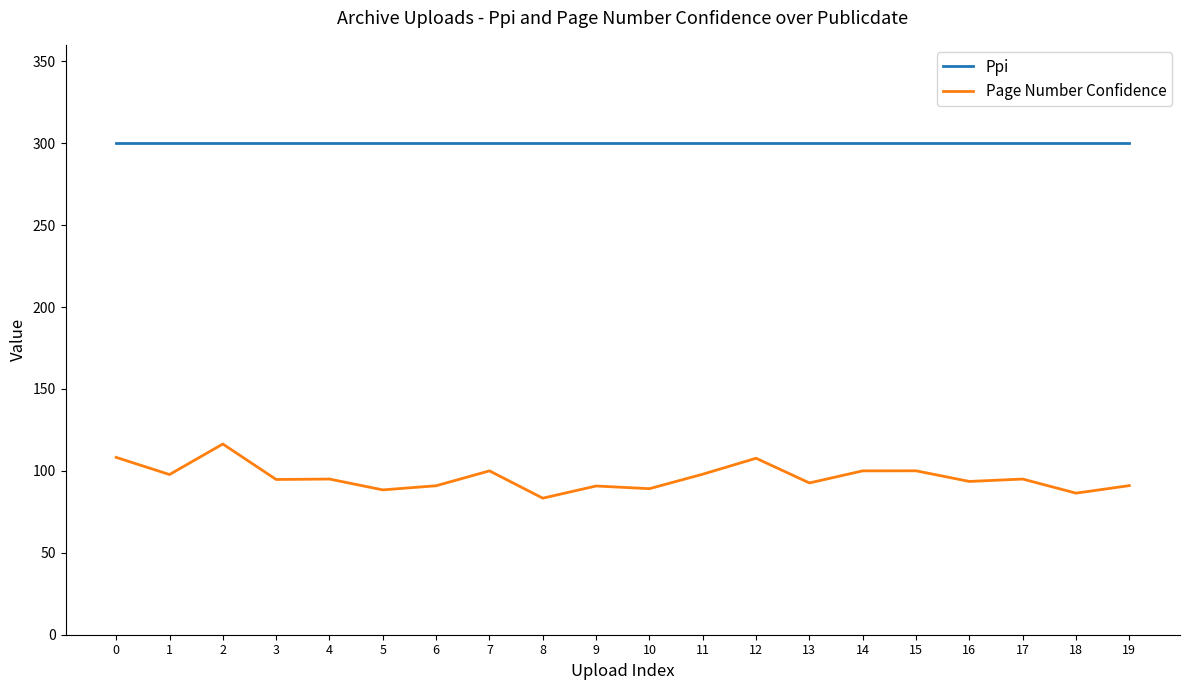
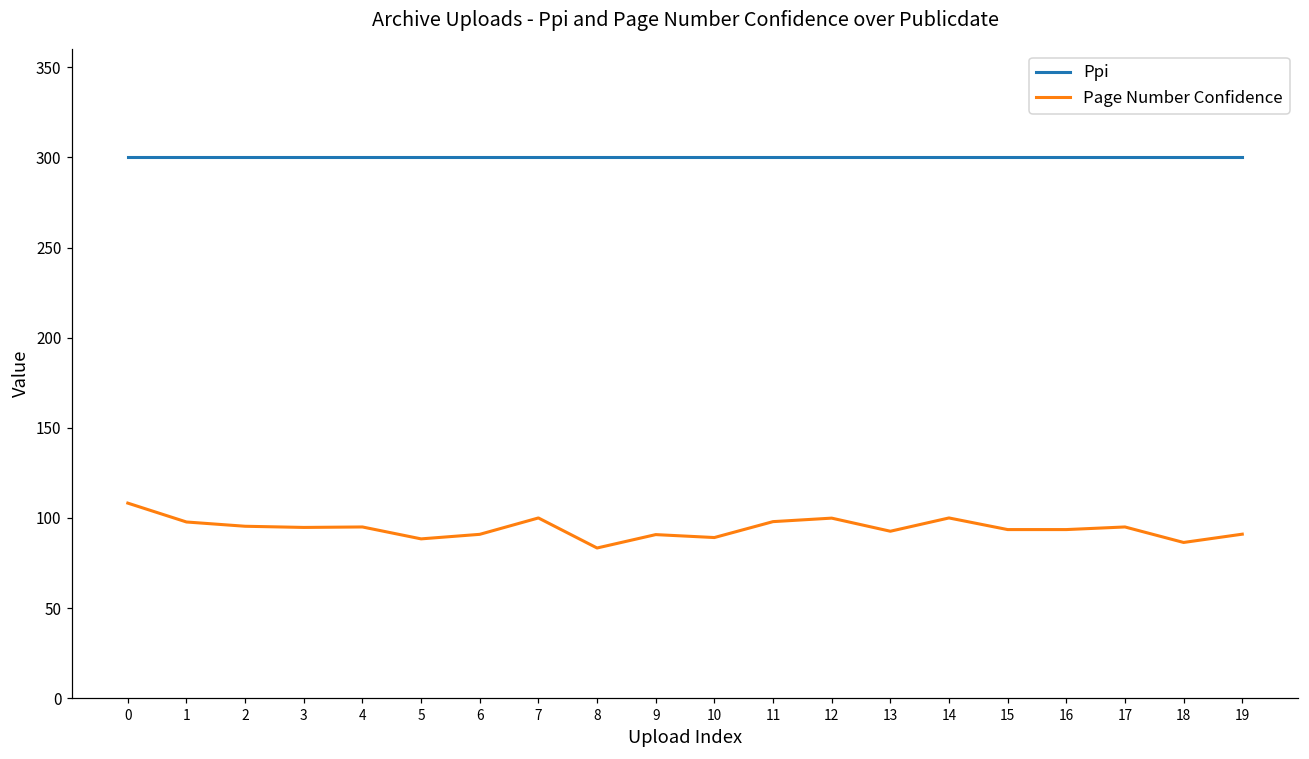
Page Number Confidence, 2: 116 -> 95
Page Number Confidence, 12: 108 -> 100
Page Number Confidence, 15: 100 -> 94
